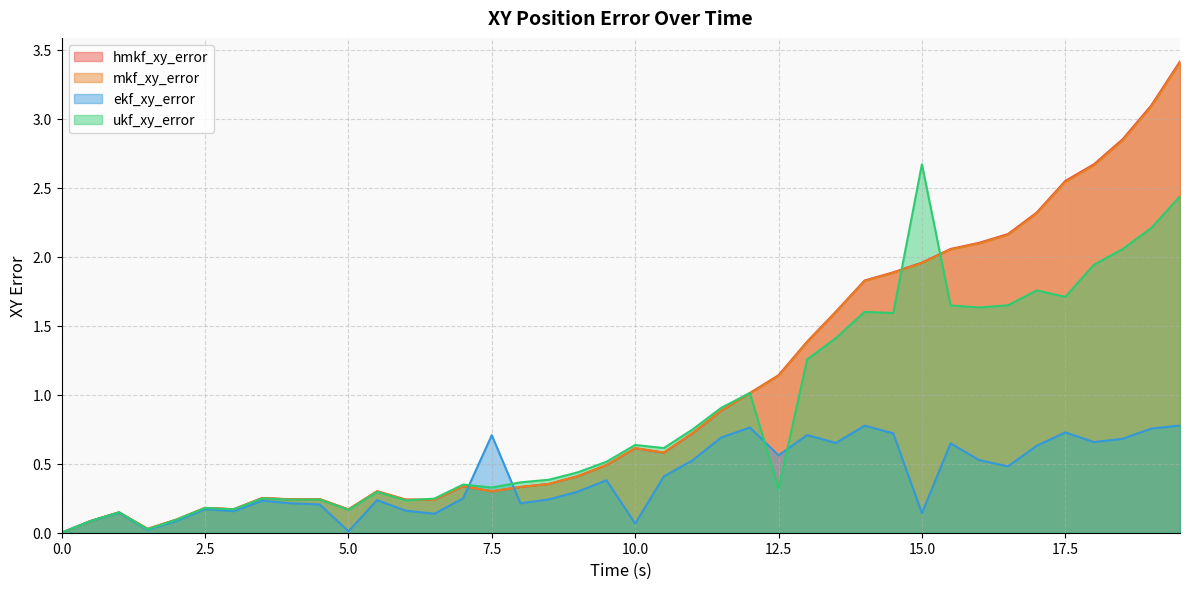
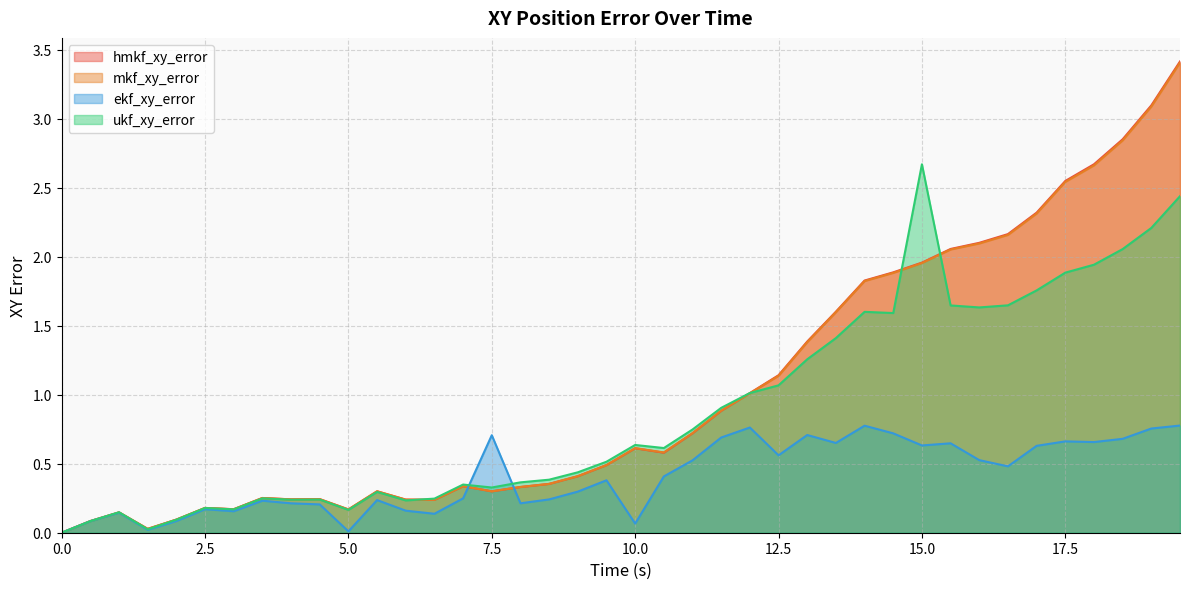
ukf_xy_error, 12.5: 0.32 -> 1.07
ekf_xy_error, 15.0: 0.14 -> 0.63
ekf_xy_error, 17.5: 0.73 -> 0.66
ukf_xy_error, 17.5: 1.71 -> 1.88
